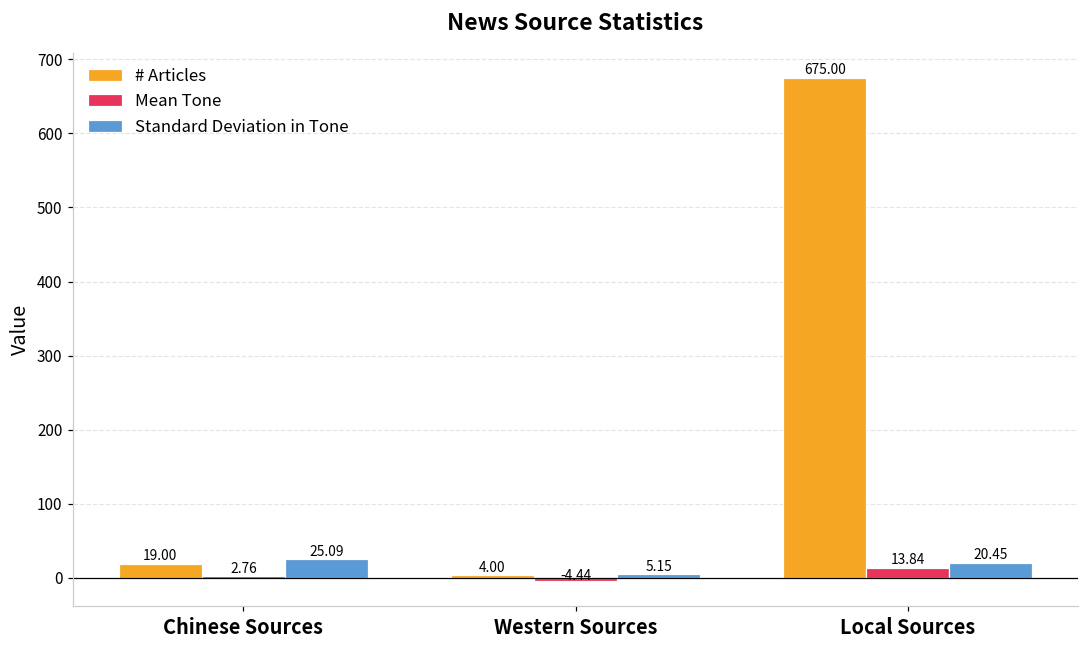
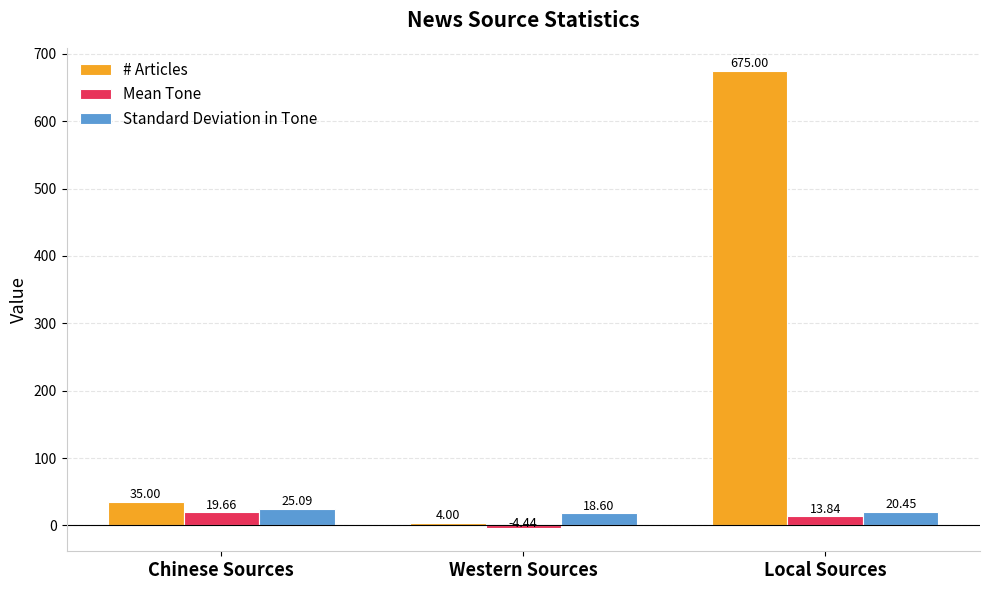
# Articles, Chinese Sources: 19.00 -> 35.00
Mean Tone, Chinese Sources: 2.76 -> 19.66
Standard Deviation in Tone, Western Sources: 5.15 -> 18.60
